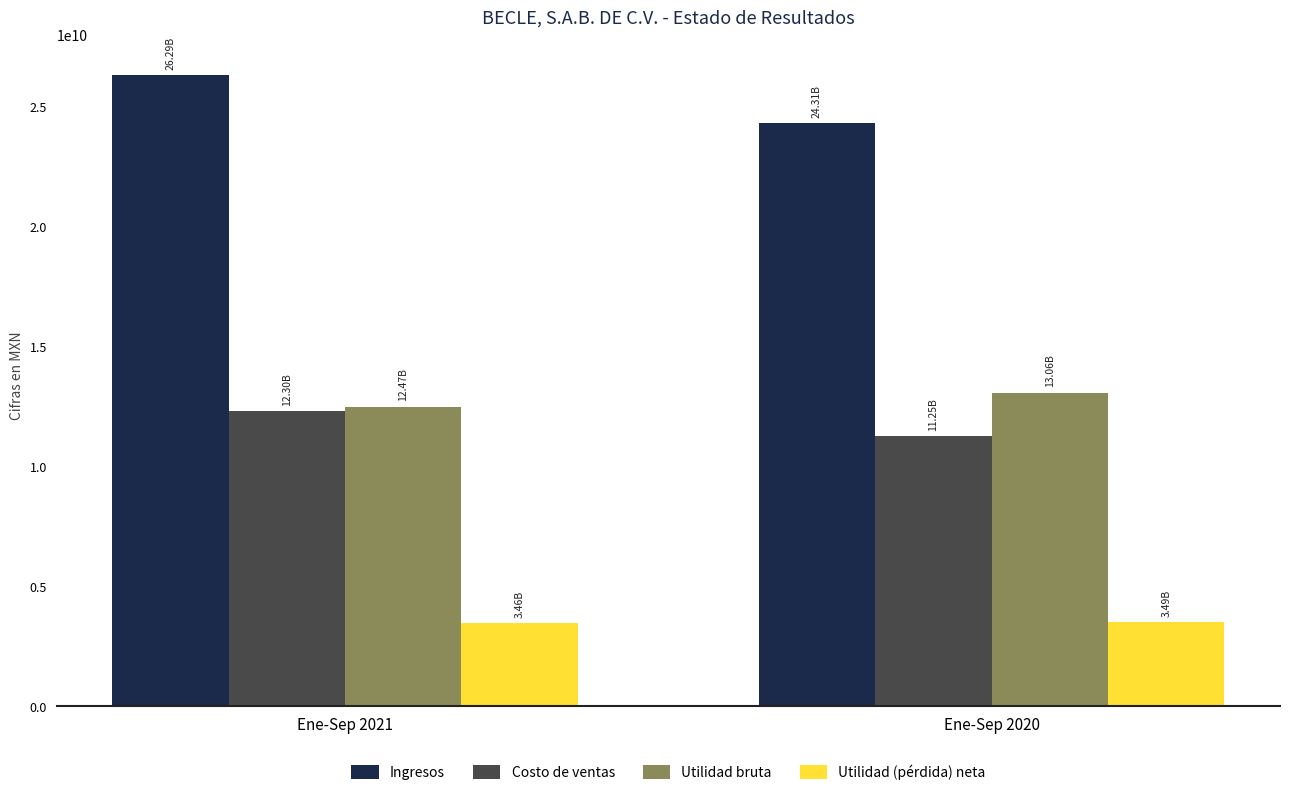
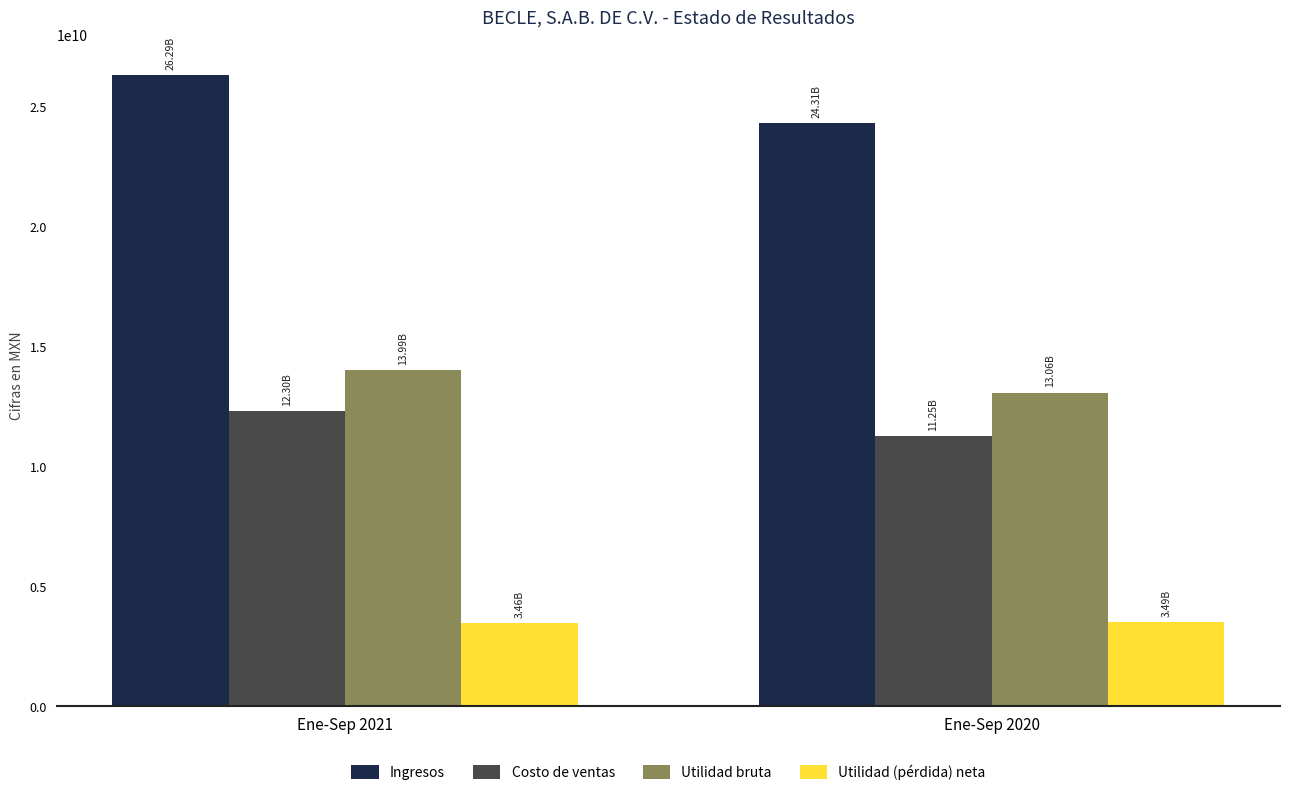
Utilidad bruta, Ene-Sep 2021: 12.47B -> 13.99B
